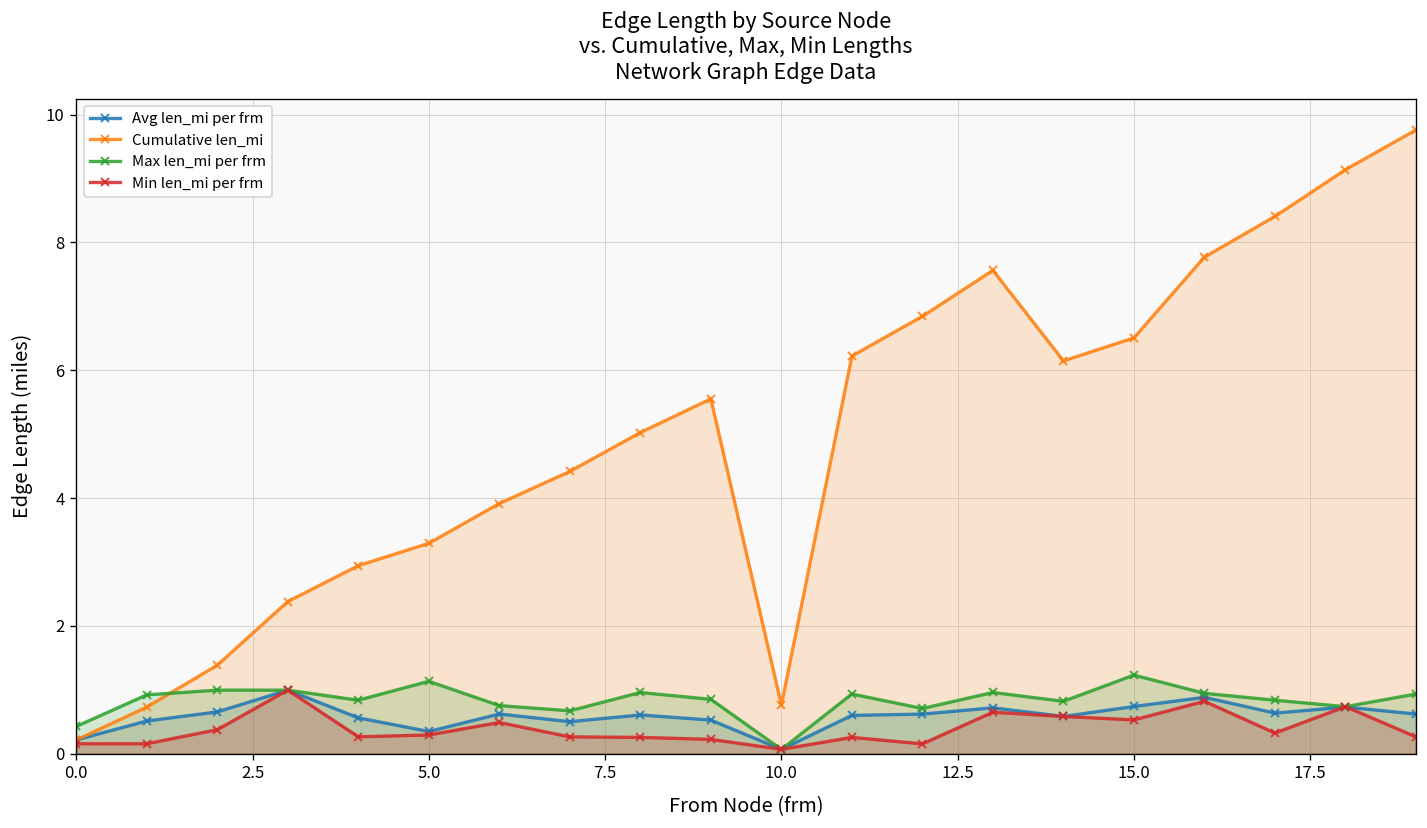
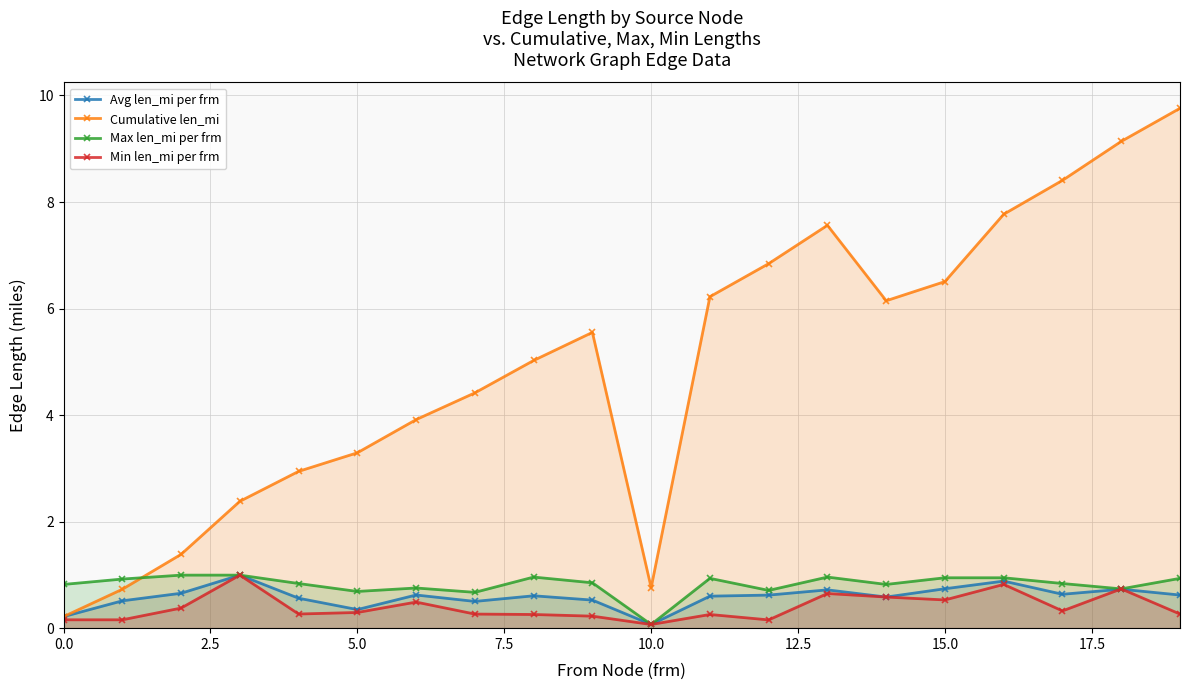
Max len_mi per frm, 0.0: 0.4 -> 0.8
Max len_mi per frm, 5.0: 1.1 -> 0.7
Max len_mi per frm, 15.0: 1.2 -> 0.9
